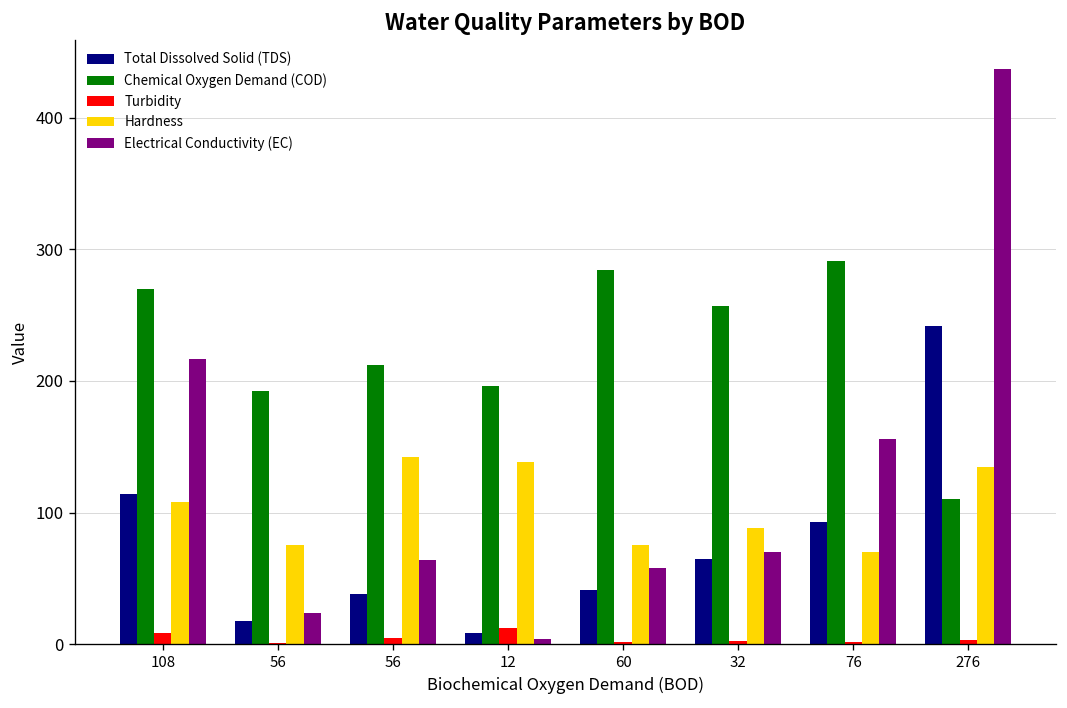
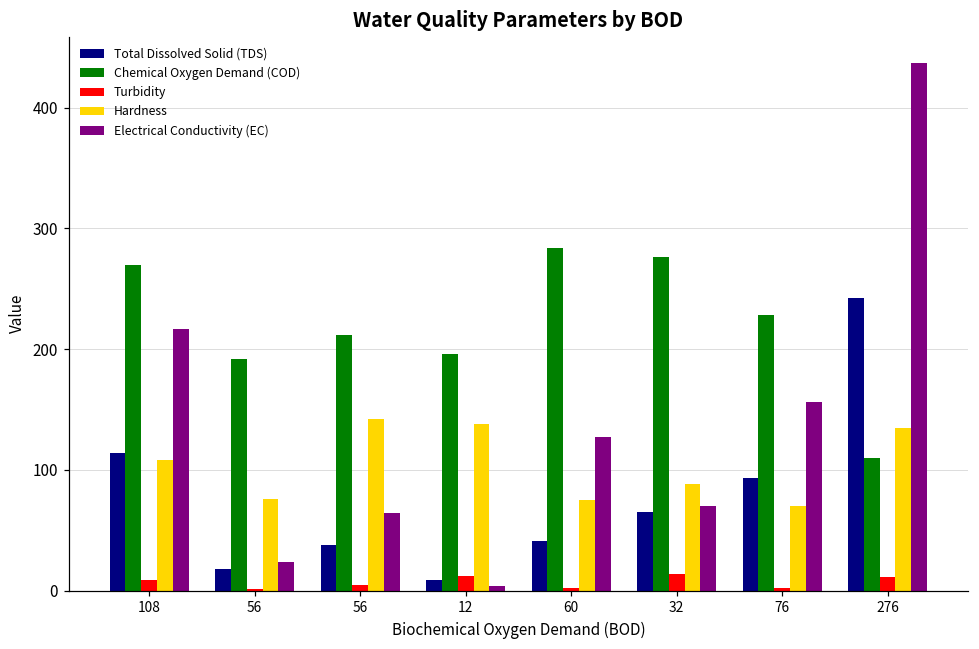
Electrical Conductivity (EC), 60: 58 -> 127
Chemical Oxygen Demand (COD), 32: 257 -> 276
Turbidity, 32: 2 -> 13
Chemical Oxygen Demand (COD), 76: 291 -> 228
Turbidity, 276: 4 -> 11
